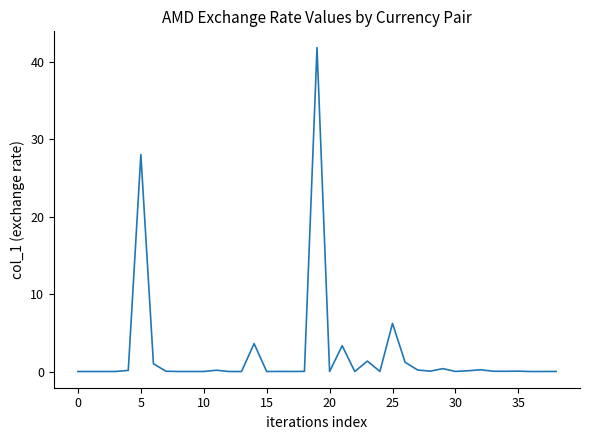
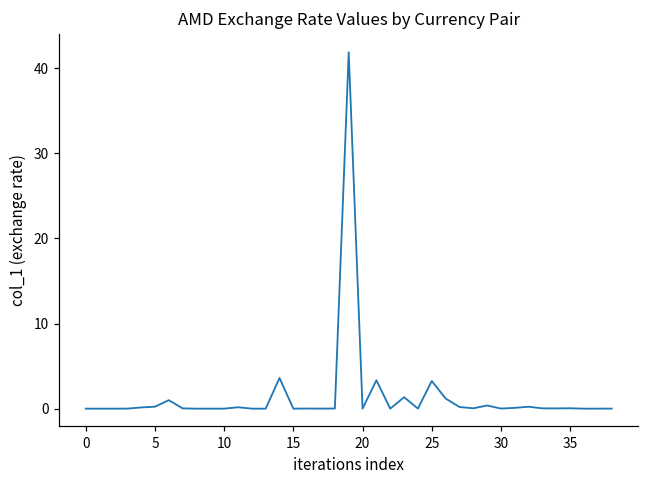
5: 28 -> 0
25: 6 -> 3
